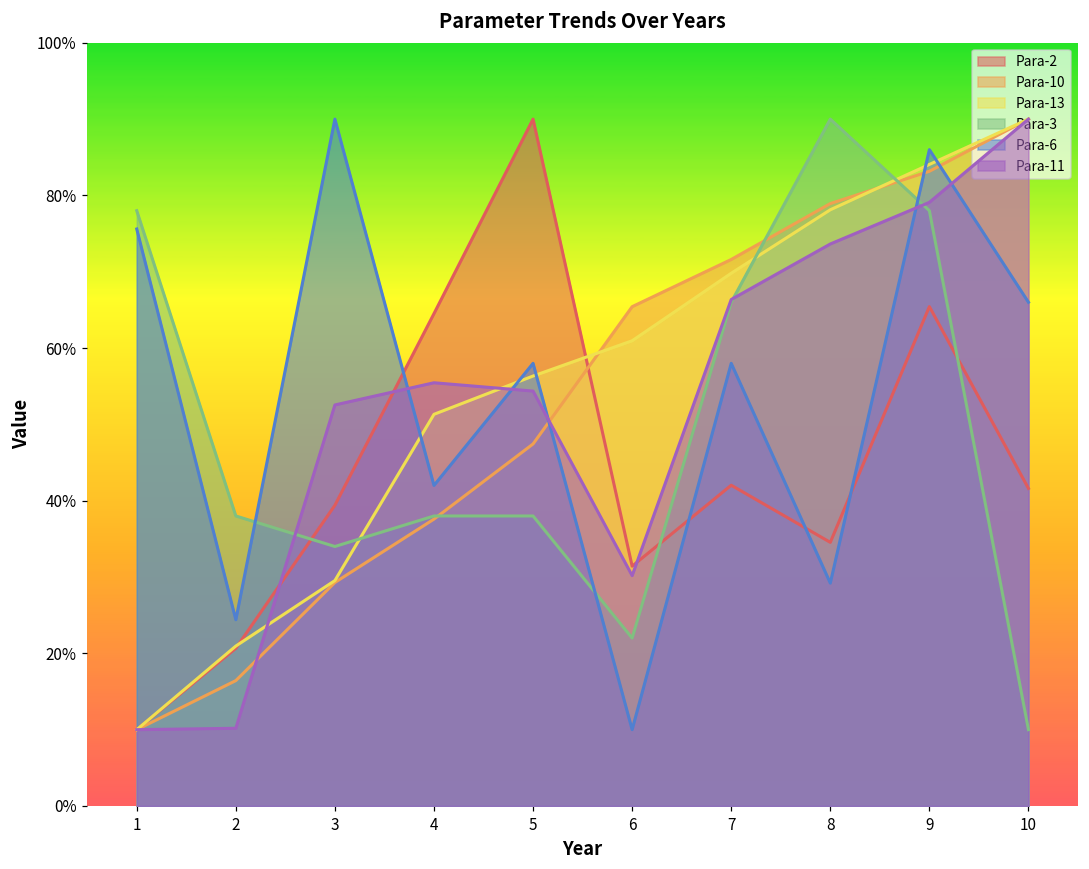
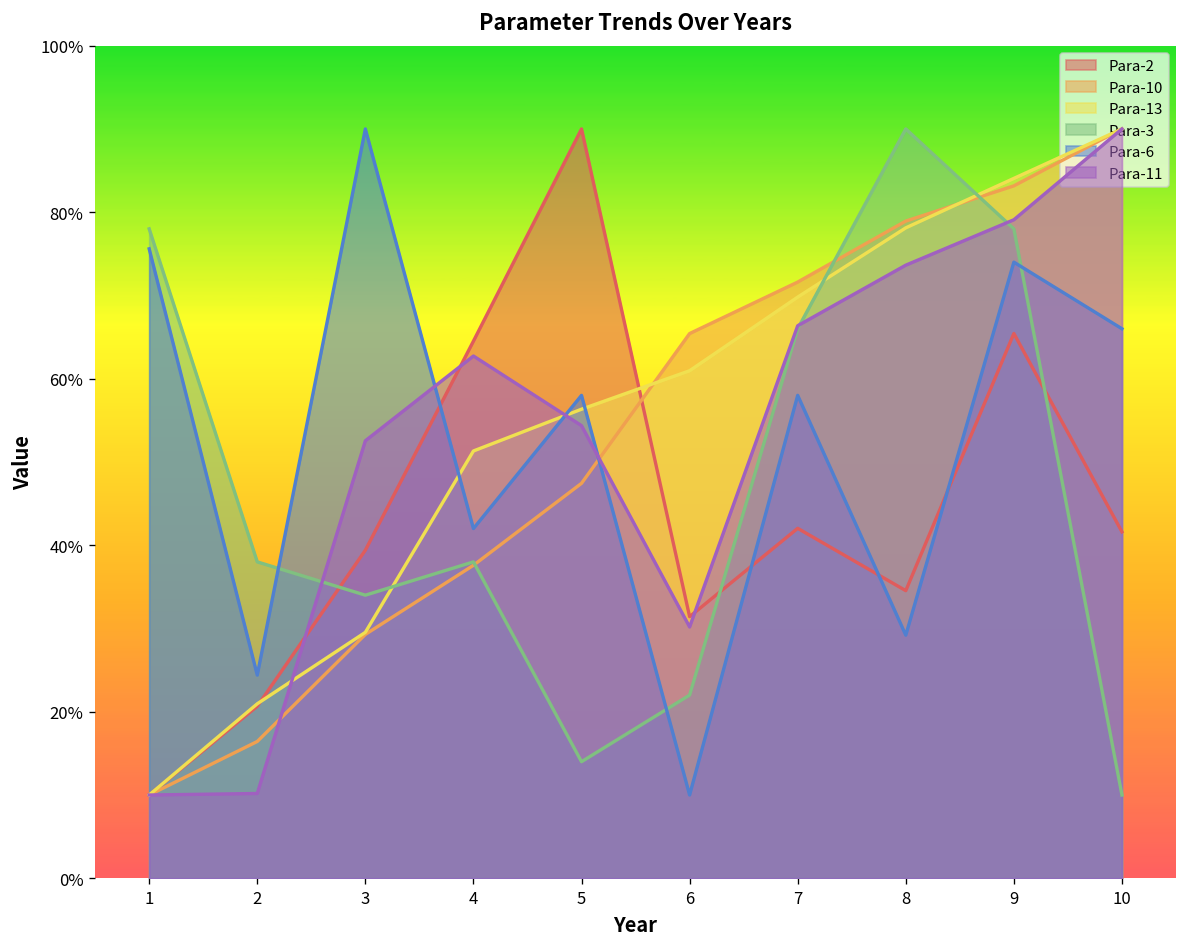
Para-11, 4: 55% -> 63%
Para-3, 5: 38% -> 14%
Para-6, 9: 86% -> 74%
